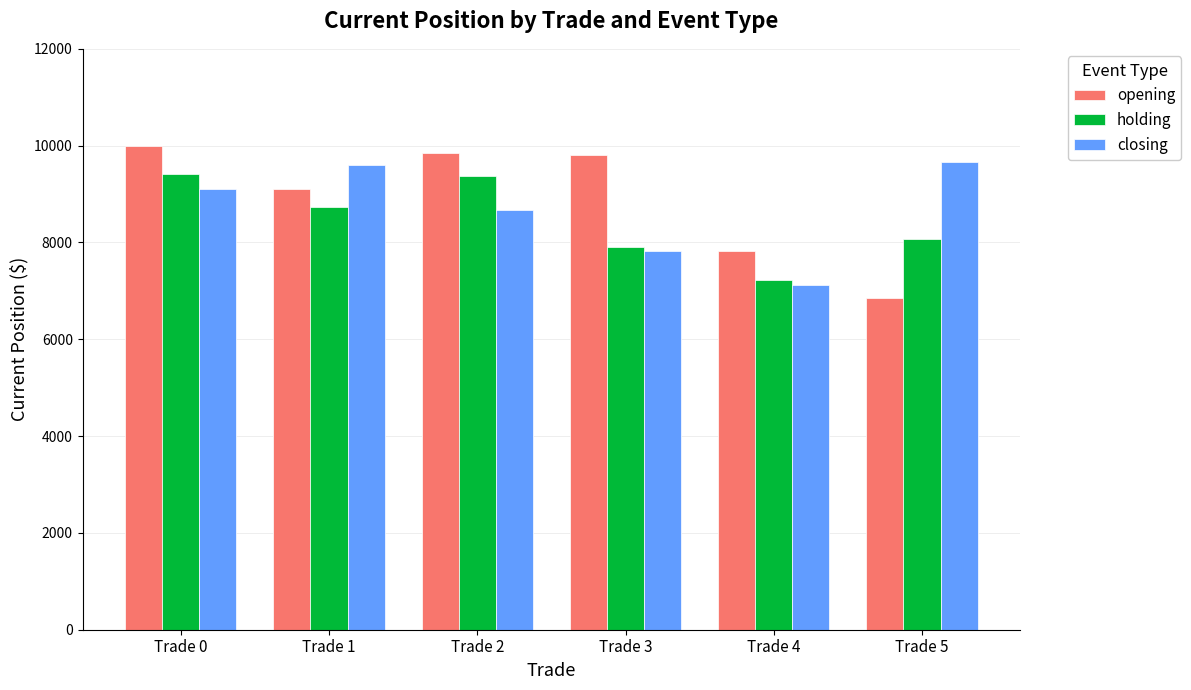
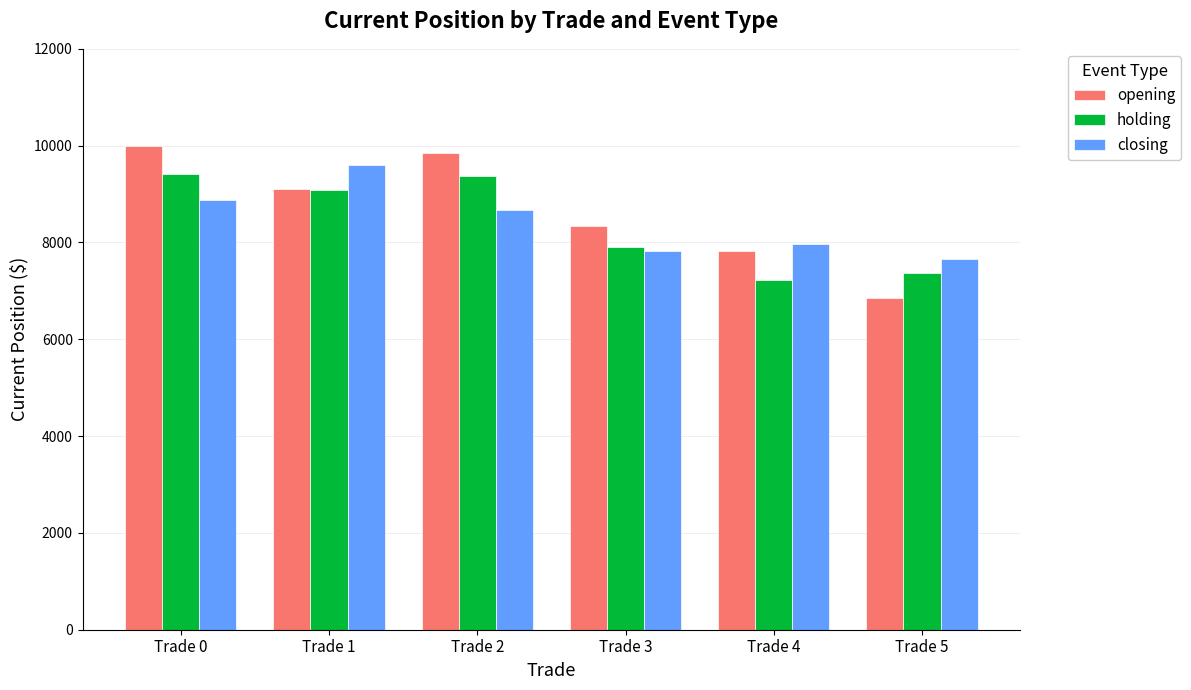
closing, Trade 0: 9100 -> 8900
holding, Trade 1: 8700 -> 9100
opening, Trade 3: 9800 -> 8300
closing, Trade 4: 7100 -> 8000
holding, Trade 5: 8100 -> 7400
closing, Trade 5: 9700 -> 7700
